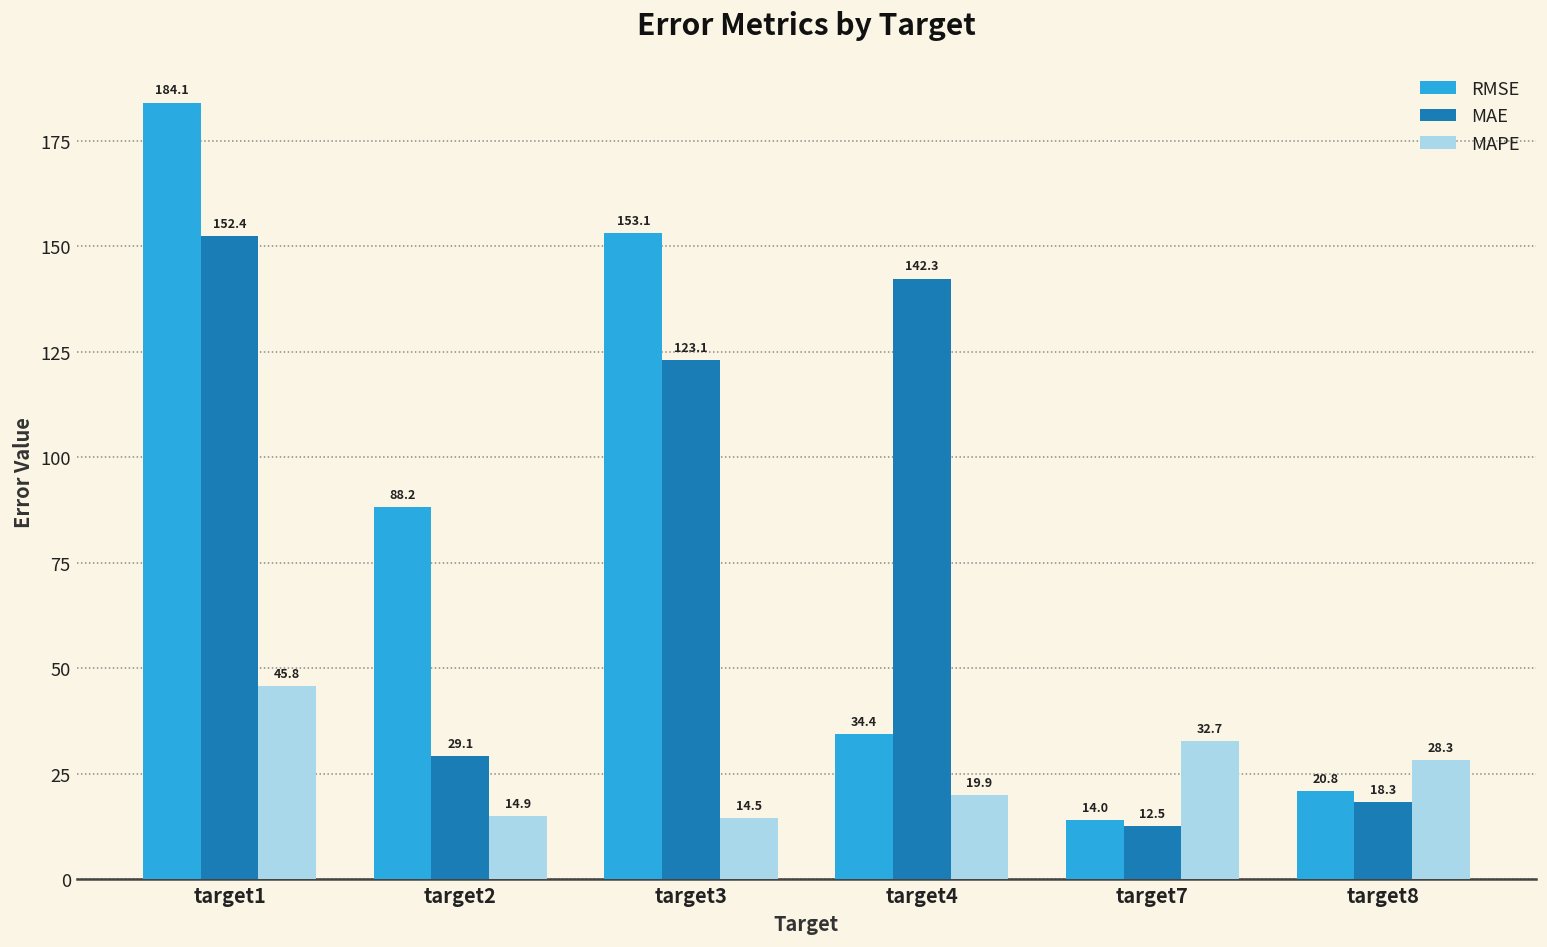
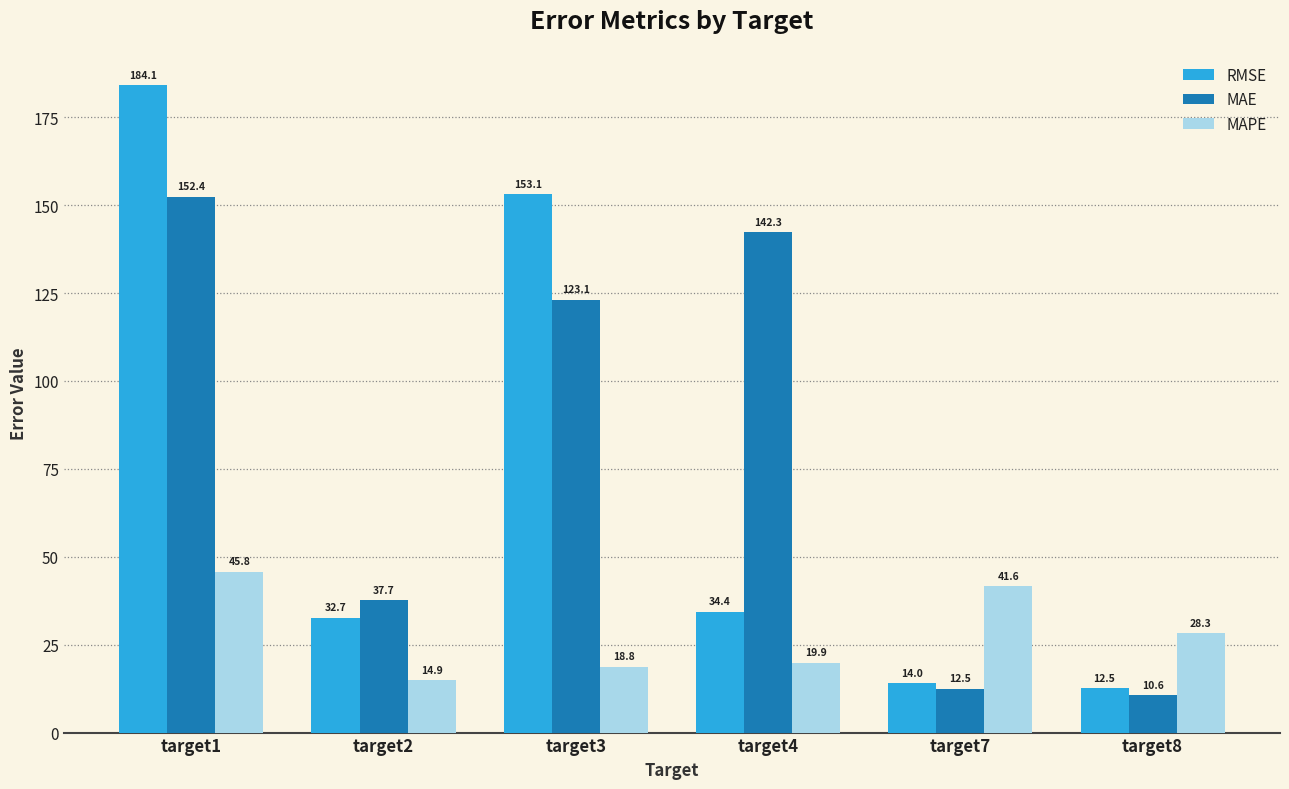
RMSE, target2: 88.2 -> 32.7
MAE, target2: 29.1 -> 37.7
MAPE, target3: 14.5 -> 18.8
MAPE, target7: 32.7 -> 41.6
RMSE, target8: 20.8 -> 12.5
MAE, target8: 18.3 -> 10.6
